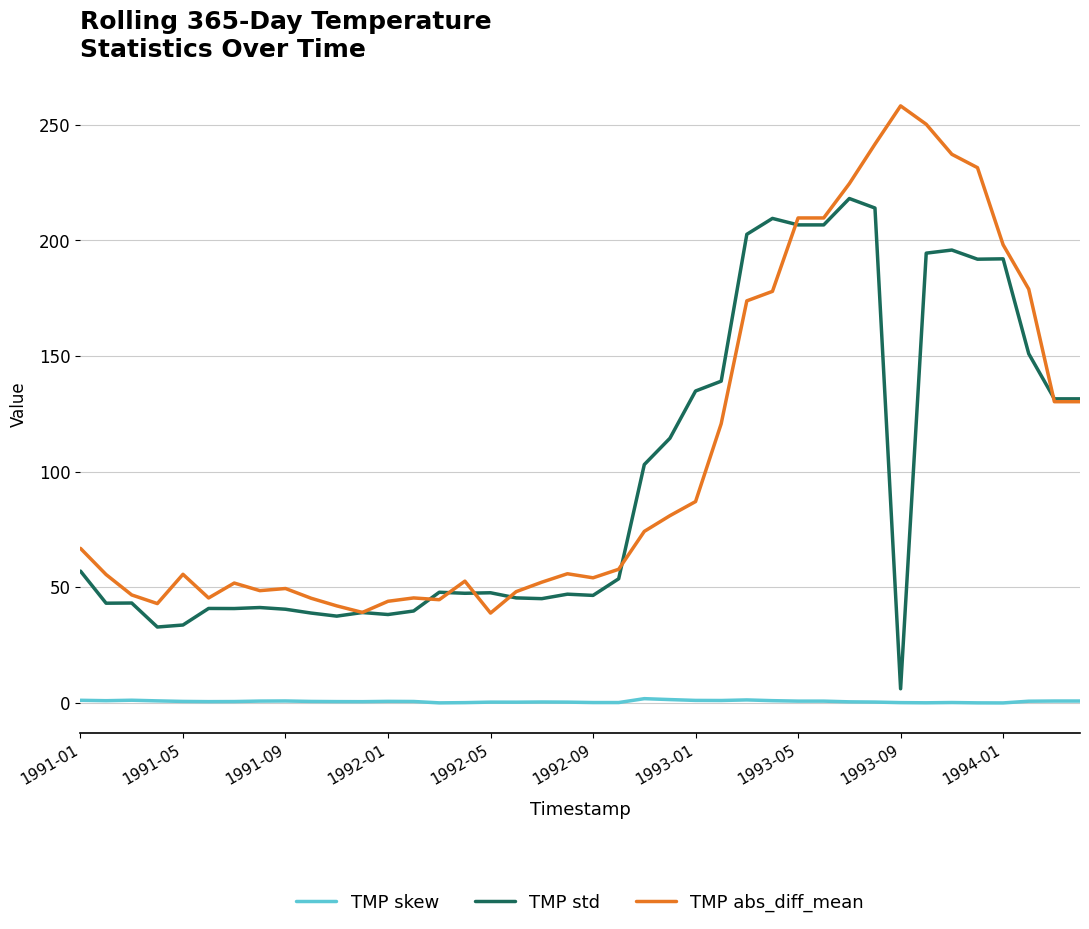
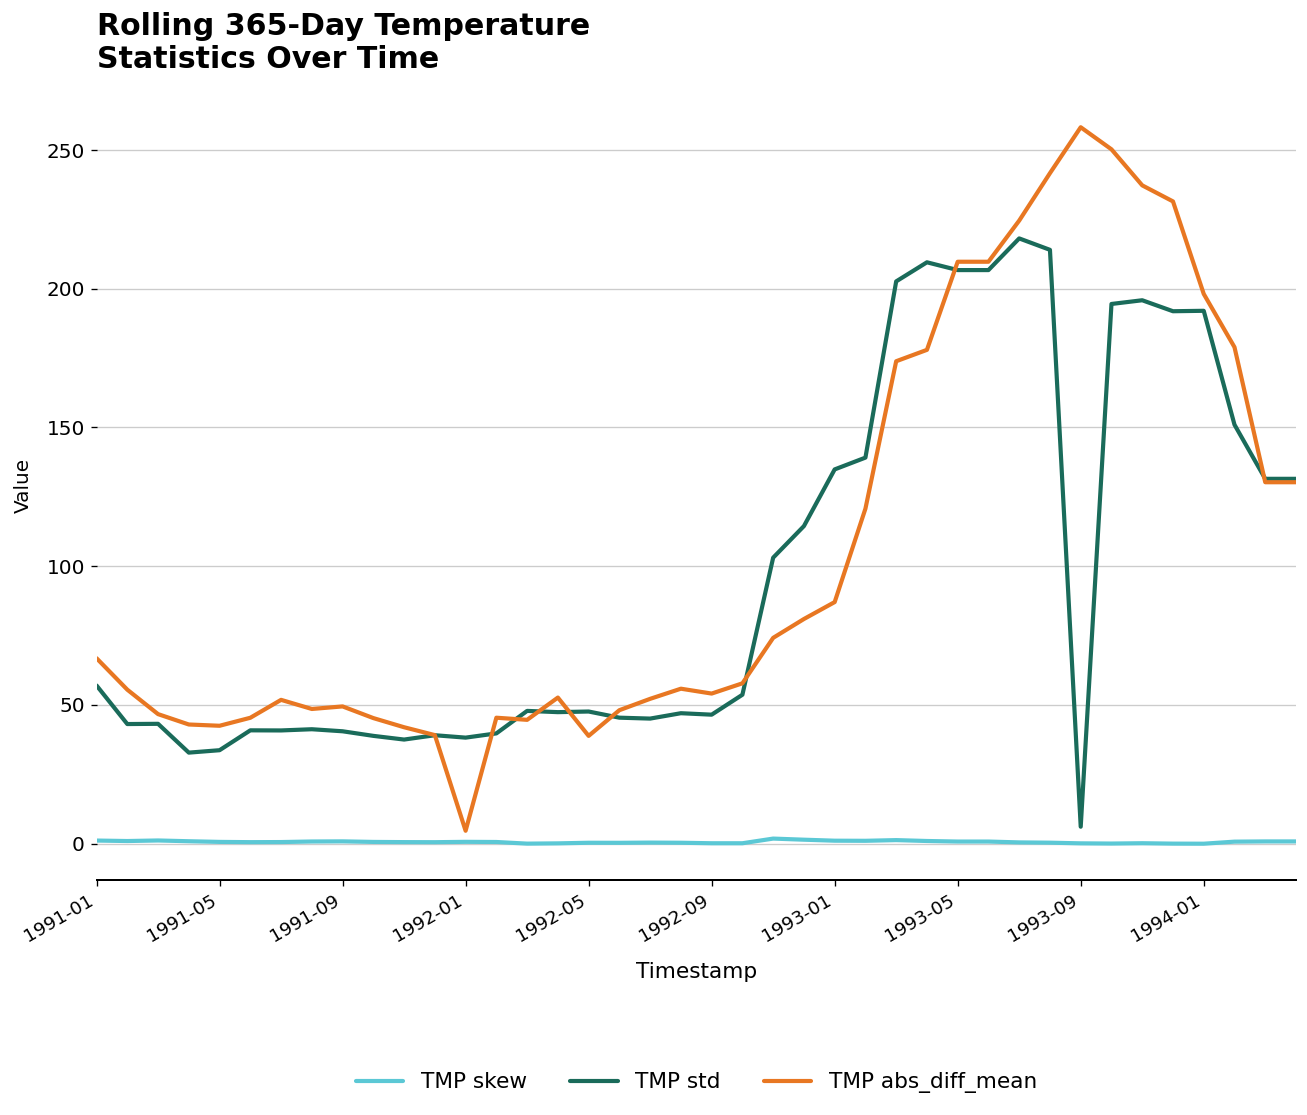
TMP abs_diff_mean, 1991-05: 56 -> 42
TMP abs_diff_mean, 1992-01: 44 -> 5
